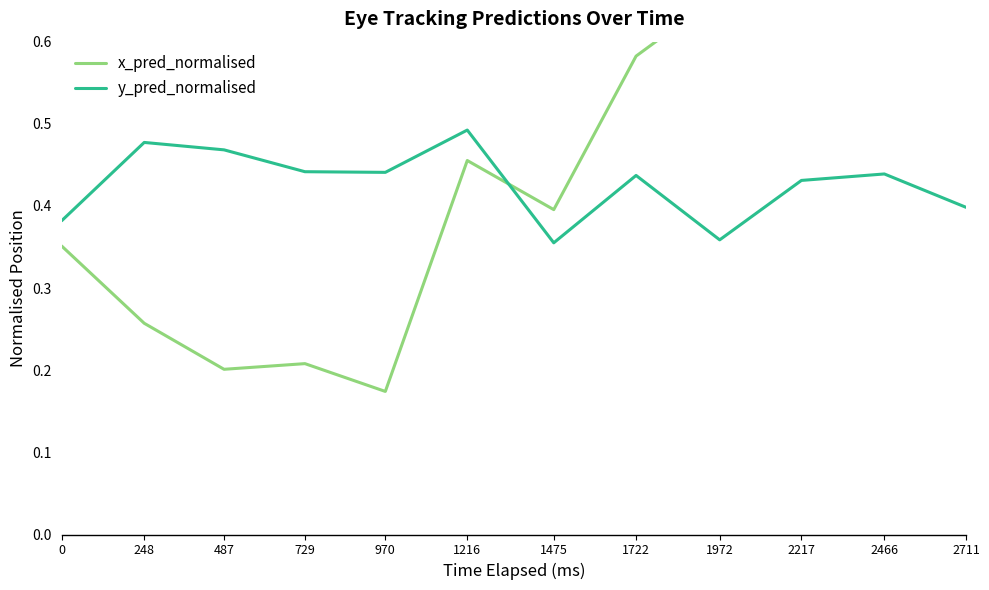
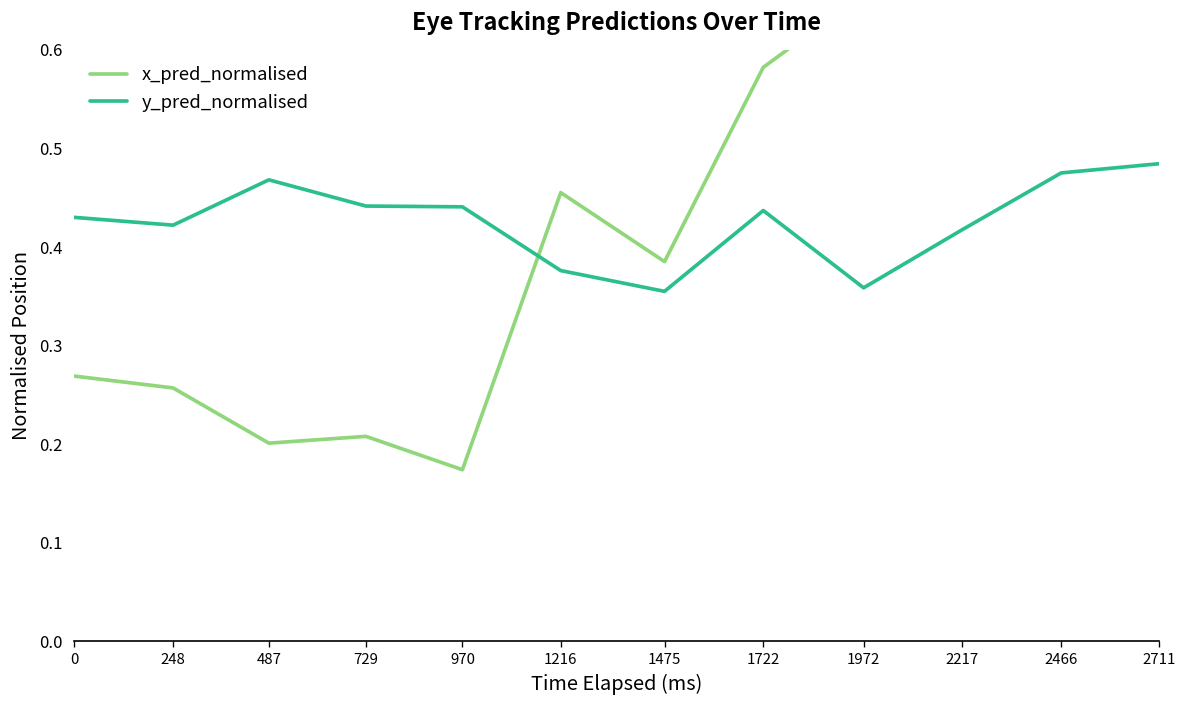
x_pred_normalised, 0: 0.35 -> 0.27
y_pred_normalised, 0: 0.38 -> 0.43
y_pred_normalised, 248: 0.48 -> 0.42
y_pred_normalised, 1216: 0.49 -> 0.38
x_pred_normalised, 1475: 0.40 -> 0.39
y_pred_normalised, 2217: 0.43 -> 0.42
y_pred_normalised, 2466: 0.44 -> 0.48
y_pred_normalised, 2711: 0.40 -> 0.48
